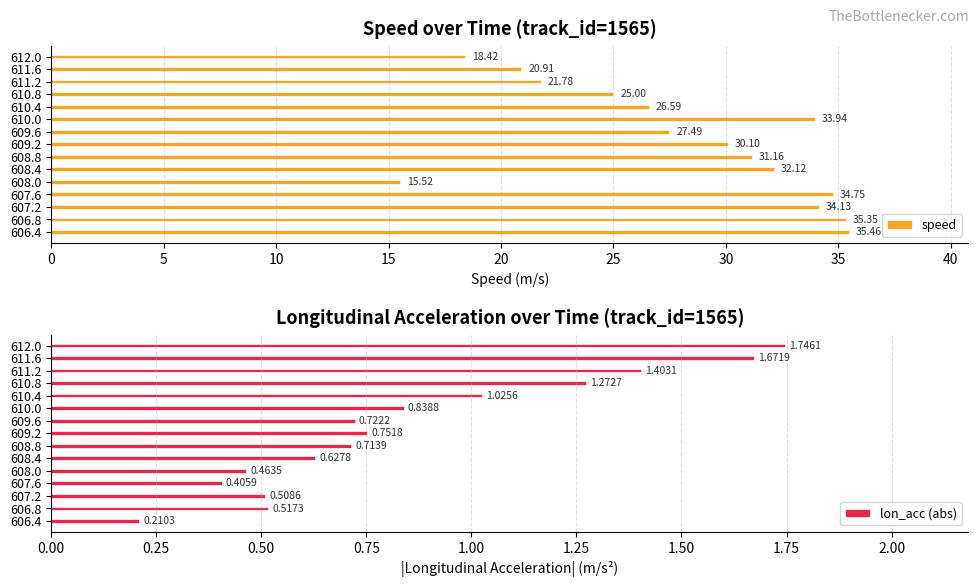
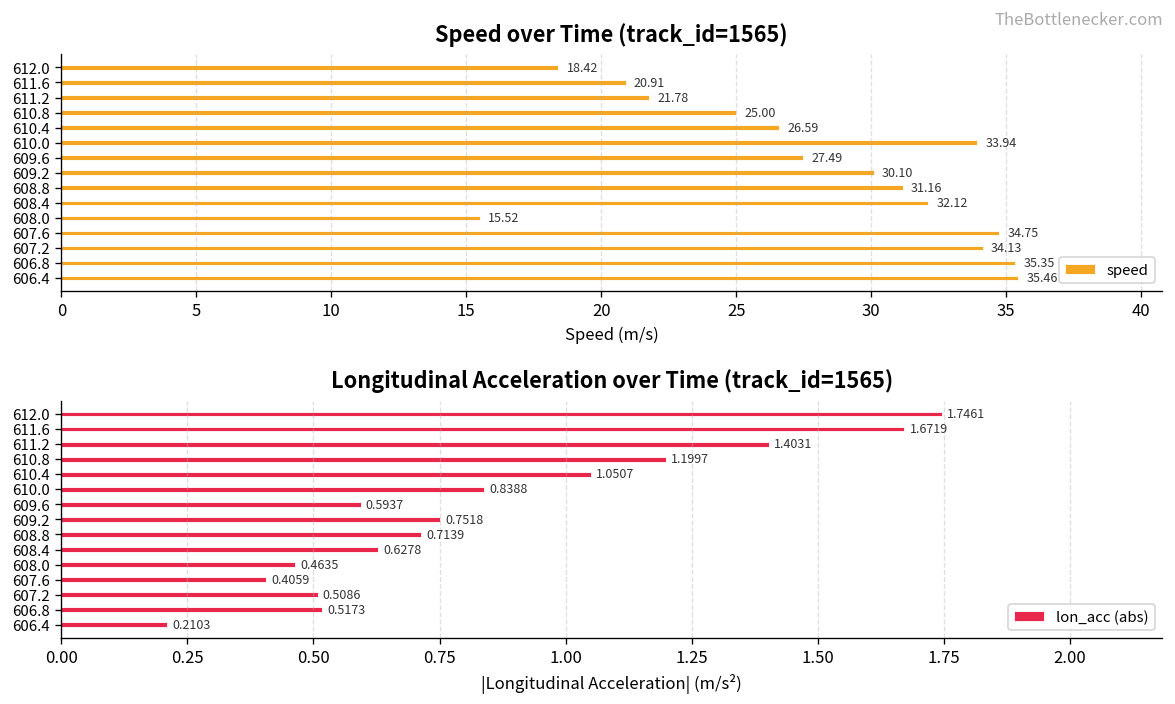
Longitudinal Acceleration over Time (track_id=1565), 610.8: 1.2727 -> 1.1997
Longitudinal Acceleration over Time (track_id=1565), 610.4: 1.0256 -> 1.0507
Longitudinal Acceleration over Time (track_id=1565), 609.6: 0.7222 -> 0.5937
